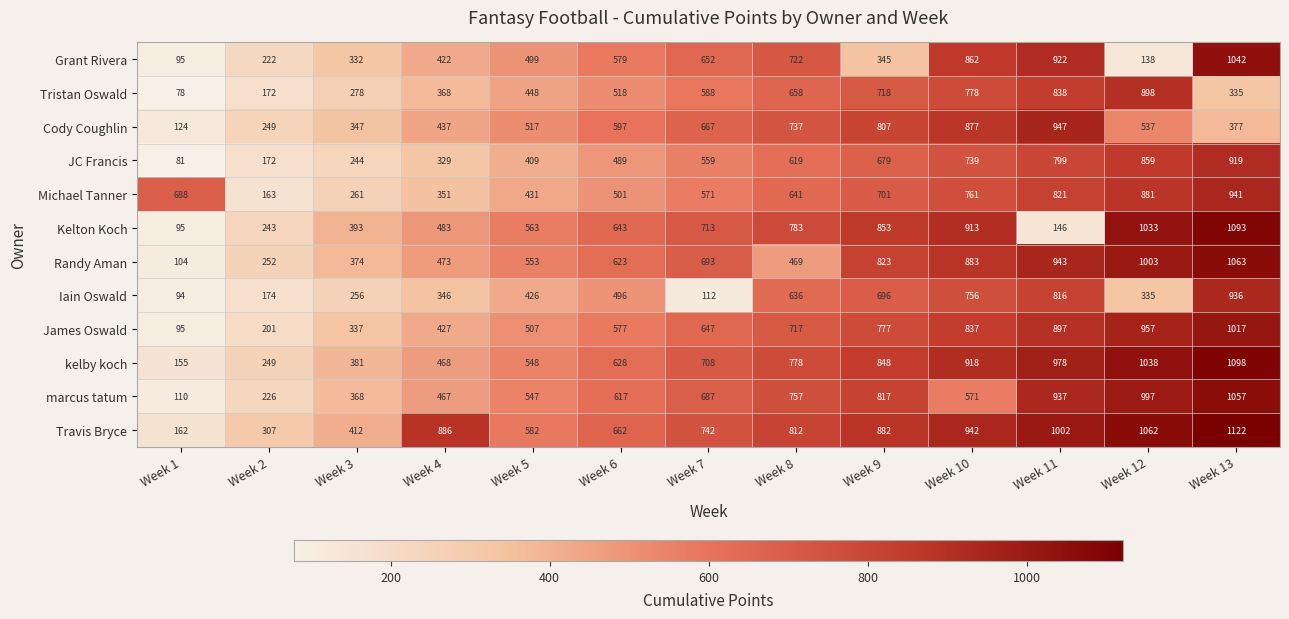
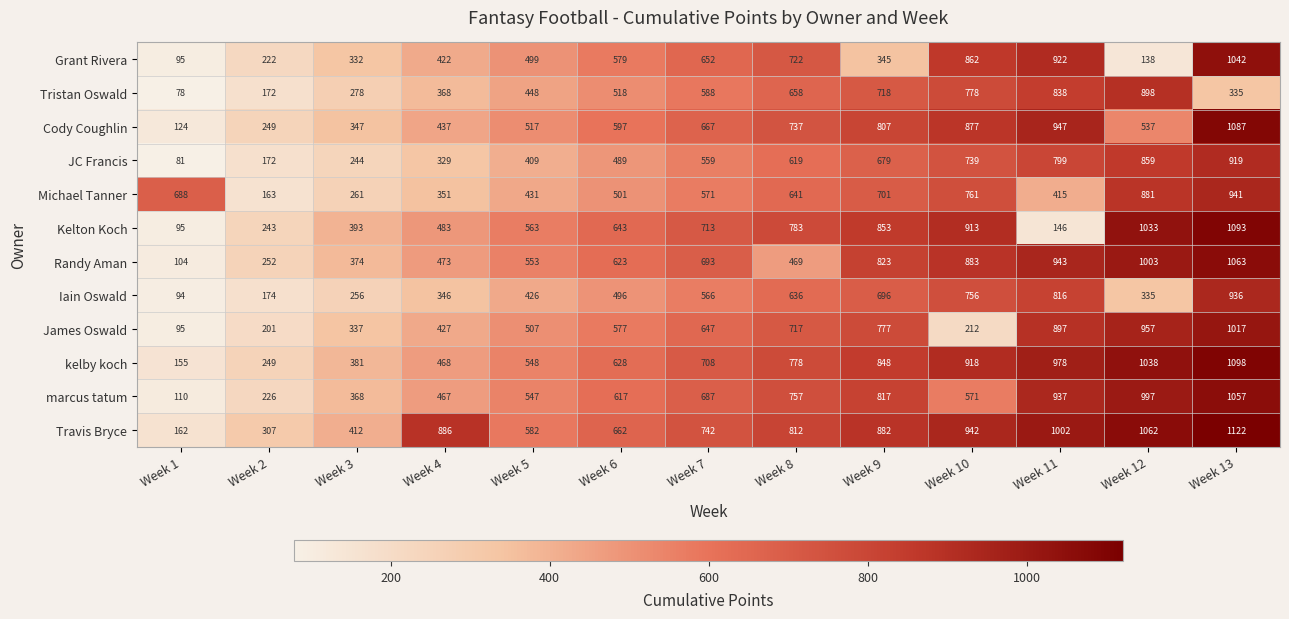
Cody Coughlin, Week 13: 377 -> 1087
Michael Tanner, Week 11: 821 -> 415
Iain Oswald, Week 7: 112 -> 566
James Oswald, Week 10: 837 -> 212
